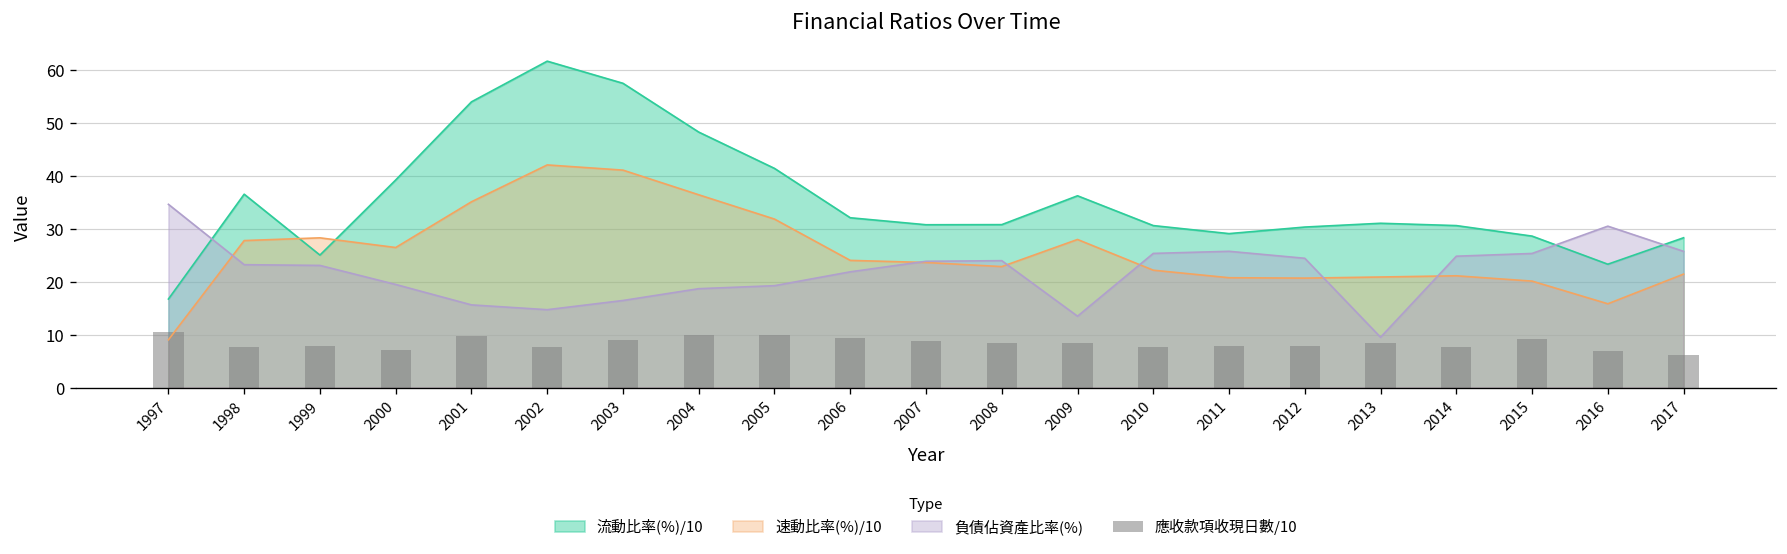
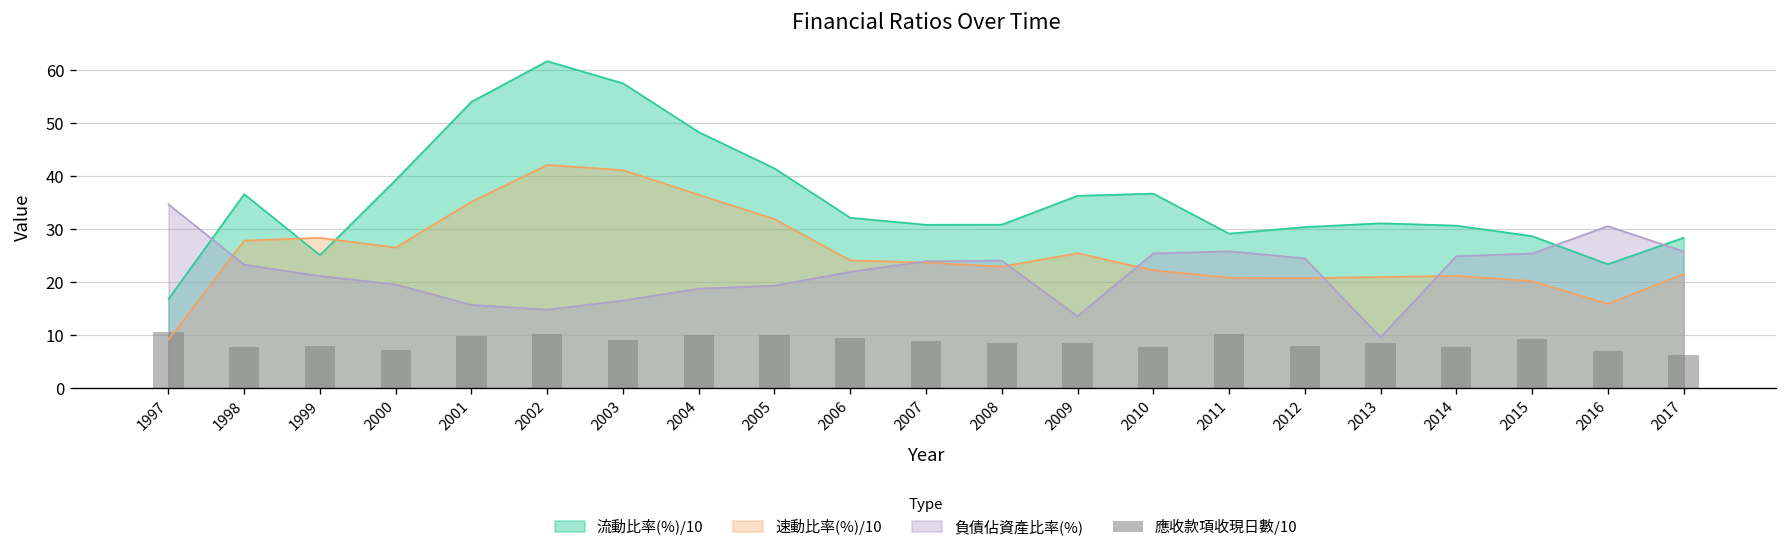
負債佔資產比率(%), 1999: 23 -> 21
應收款項收現日數/10, 2002: 8 -> 10
速動比率(%)/10, 2009: 28 -> 25
流動比率(%)/10, 2010: 31 -> 37
應收款項收現日數/10, 2011: 8 -> 10
